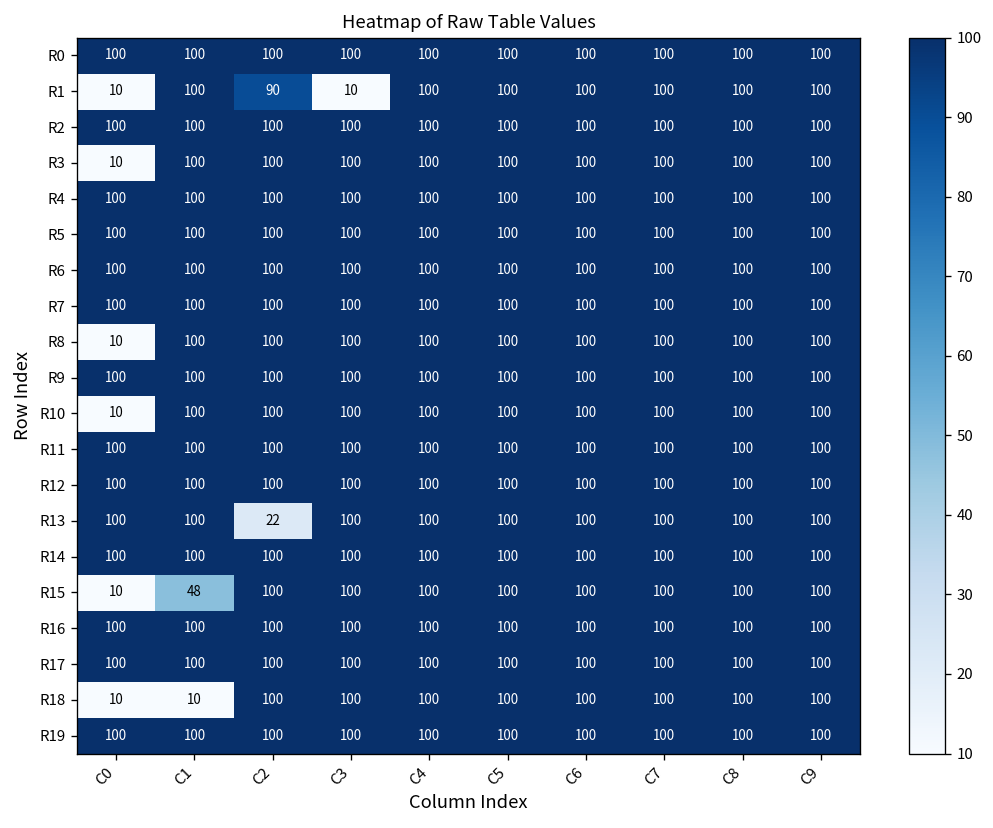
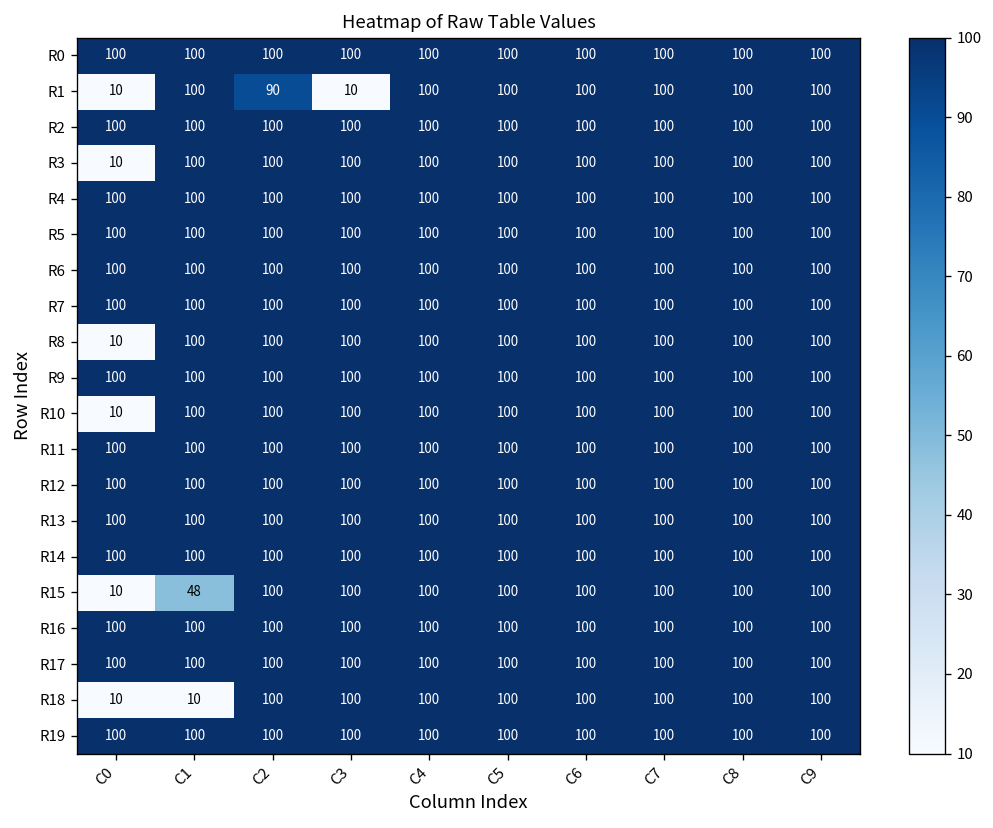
R13, C2: 22 -> 100
